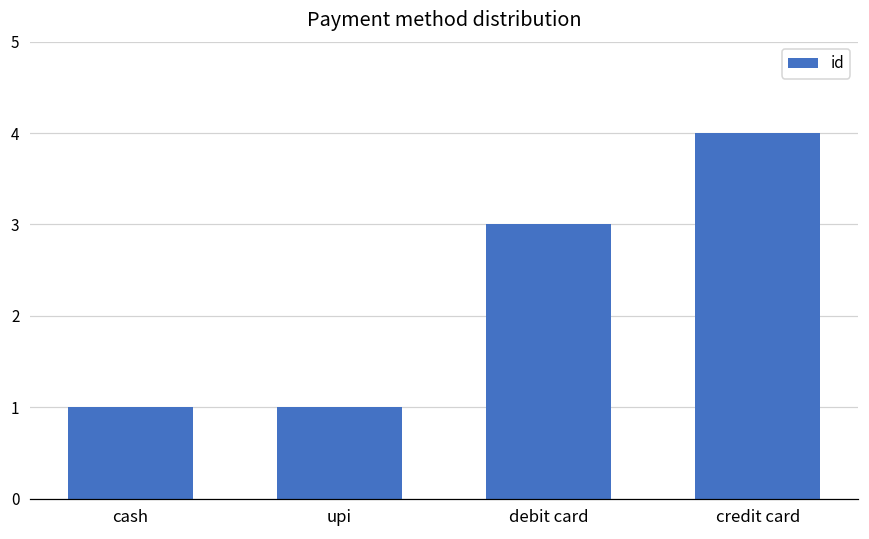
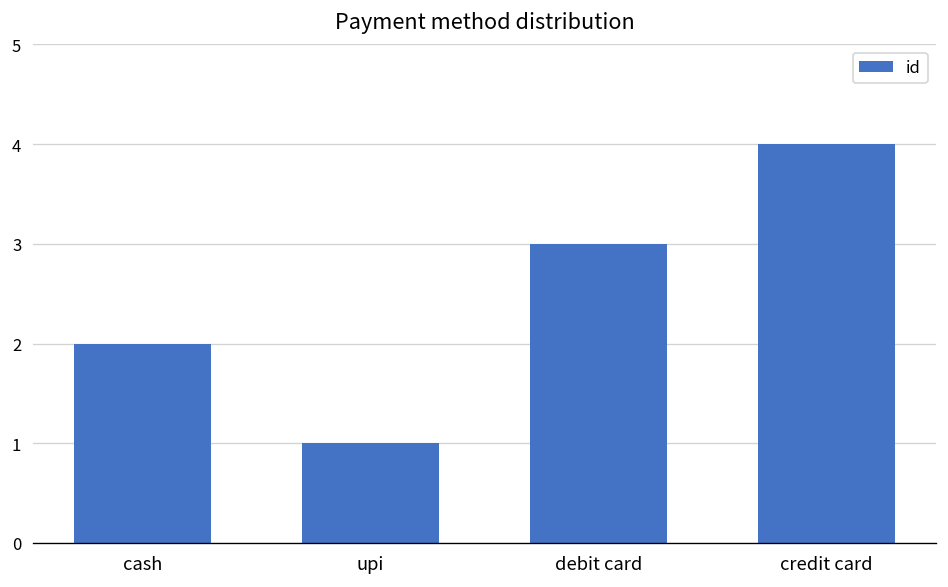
cash: 1 -> 2
